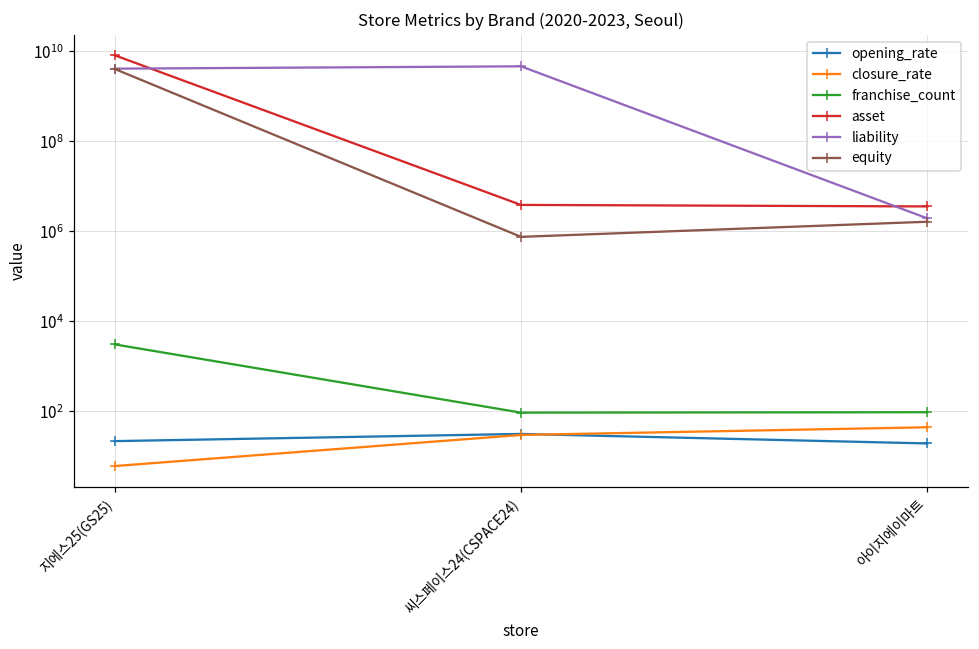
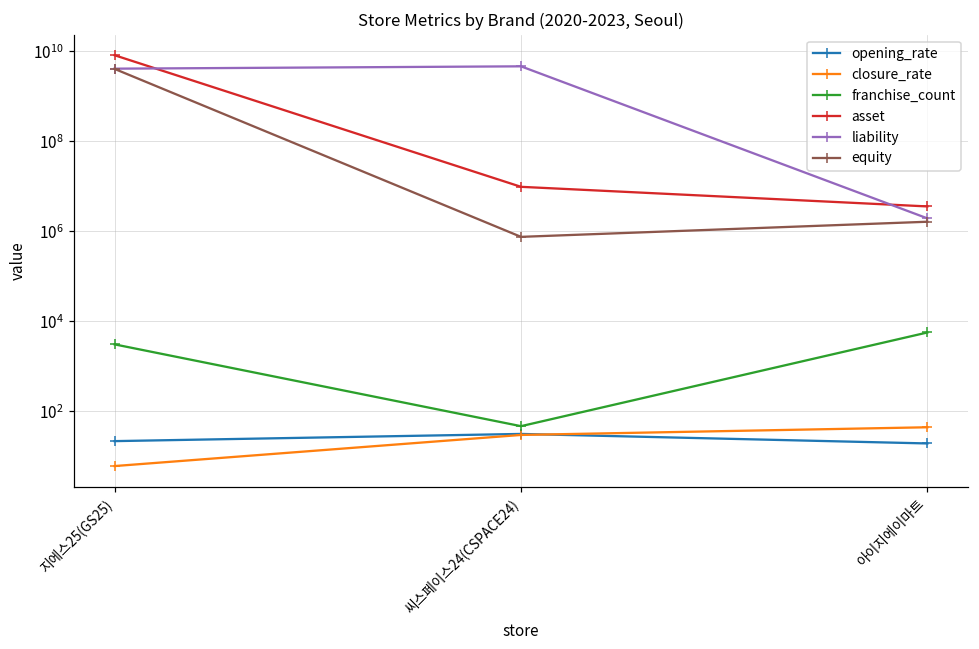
franchise_count, 씨스페이스24(CSPACE24): 90 -> 50
asset, 씨스페이스24(CSPACE24): 4000000 -> 10000000
franchise_count, 아이지에이마트: 100 -> 6000
